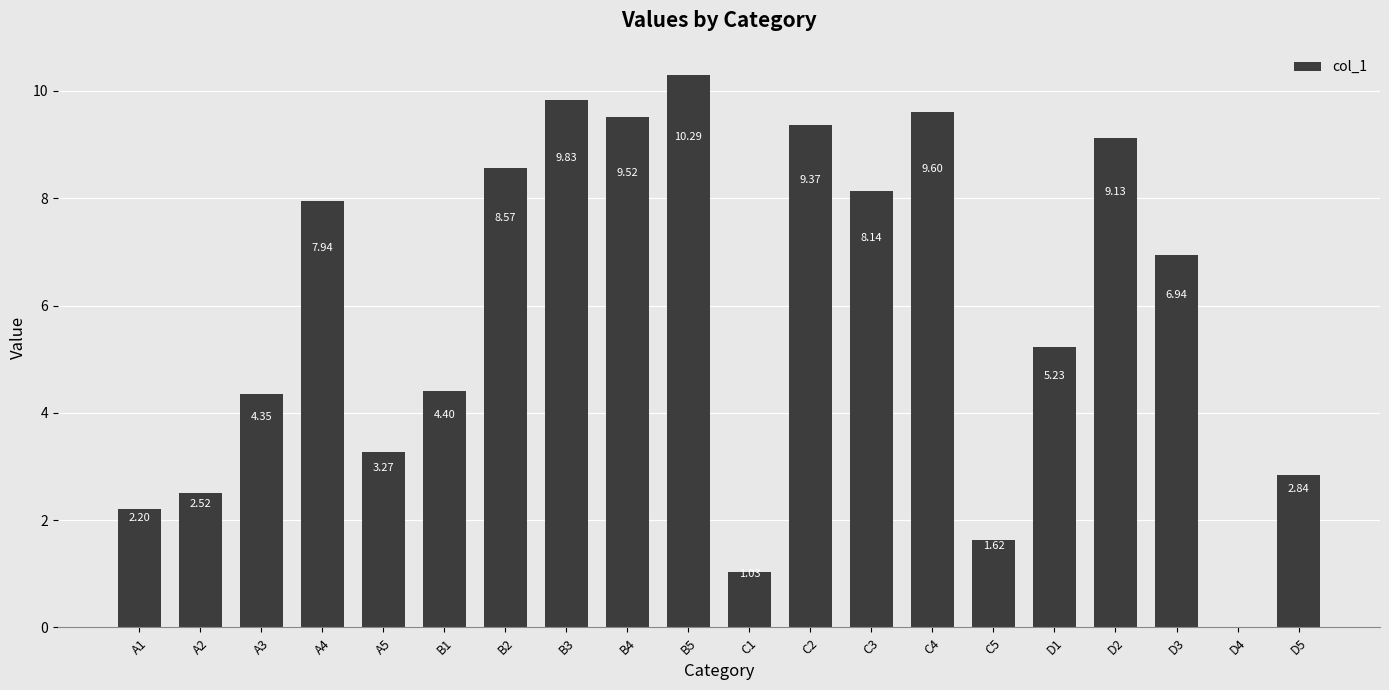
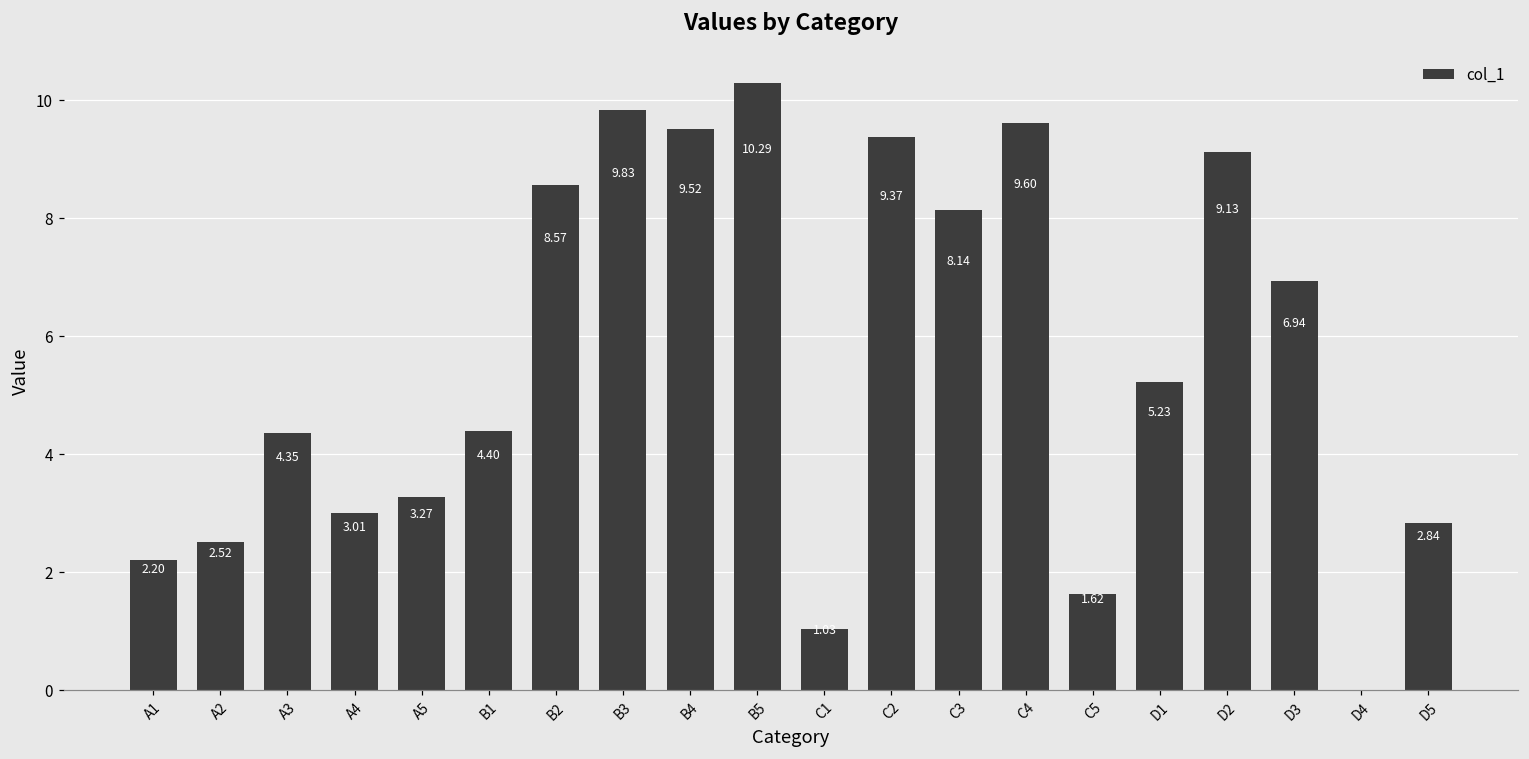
A4: 7.94 -> 3.01
